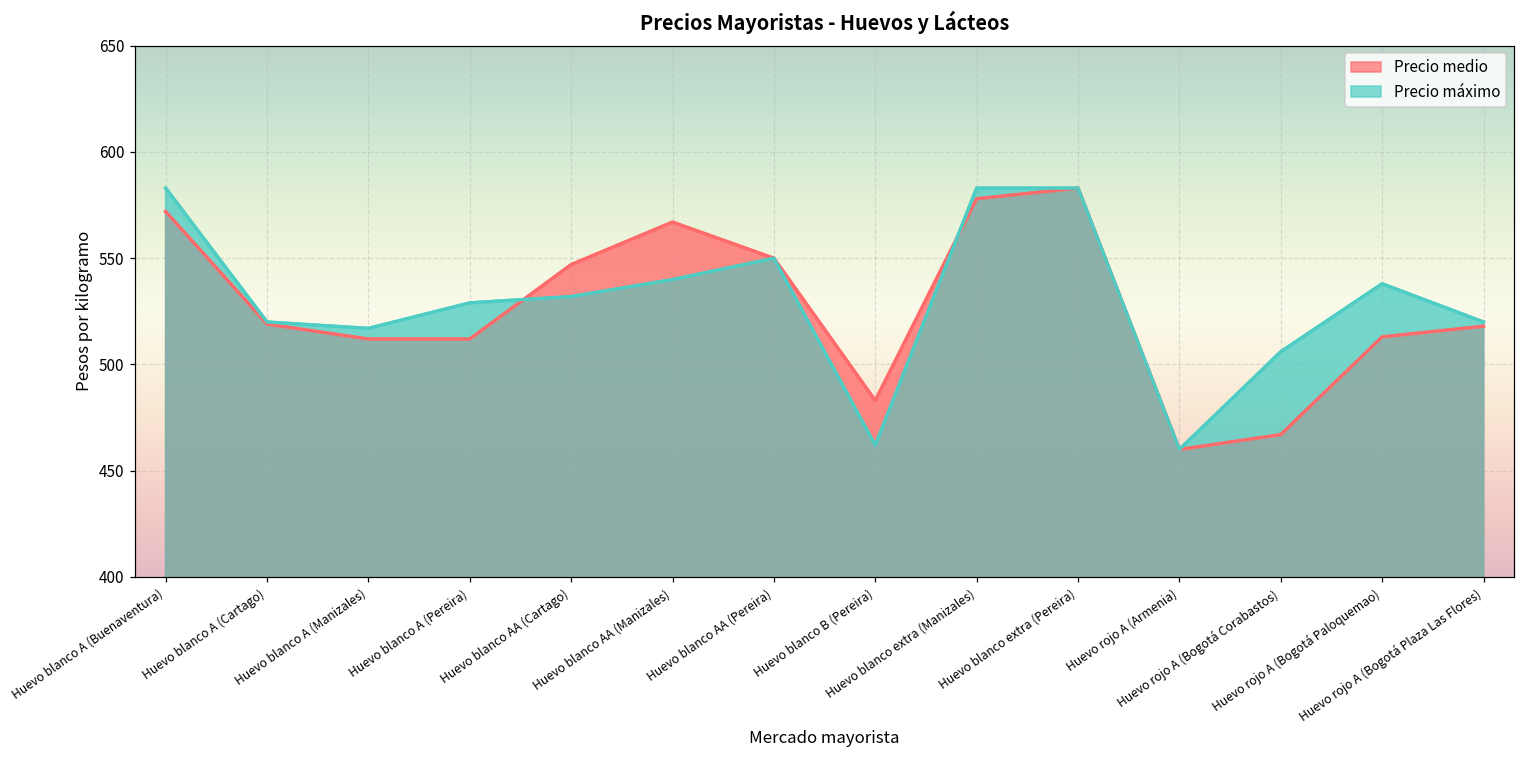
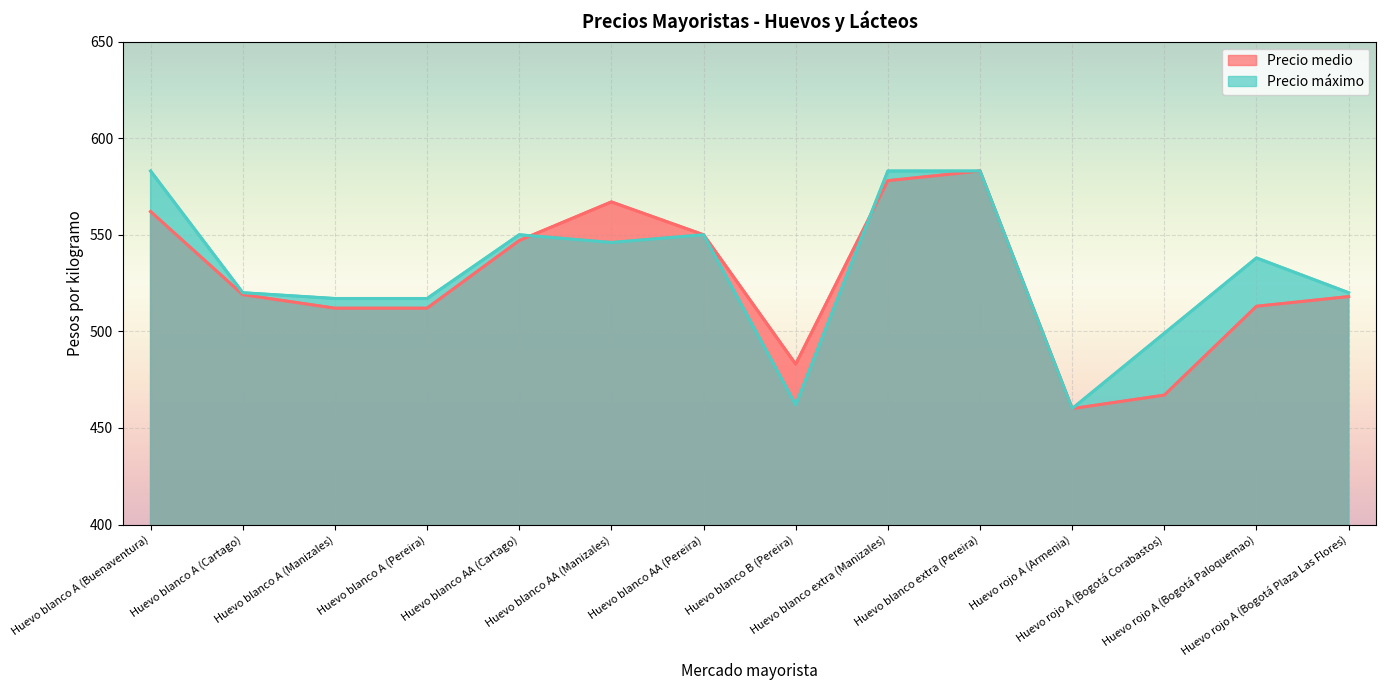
Precio medio, Huevo blanco A (Buenaventura): 572 -> 562
Precio máximo, Huevo blanco A (Pereira): 529 -> 517
Precio máximo, Huevo blanco AA (Cartago): 532 -> 550
Precio máximo, Huevo blanco AA (Manizales): 540 -> 546
Precio máximo, Huevo rojo A (Bogotá Corabastos): 506 -> 499
